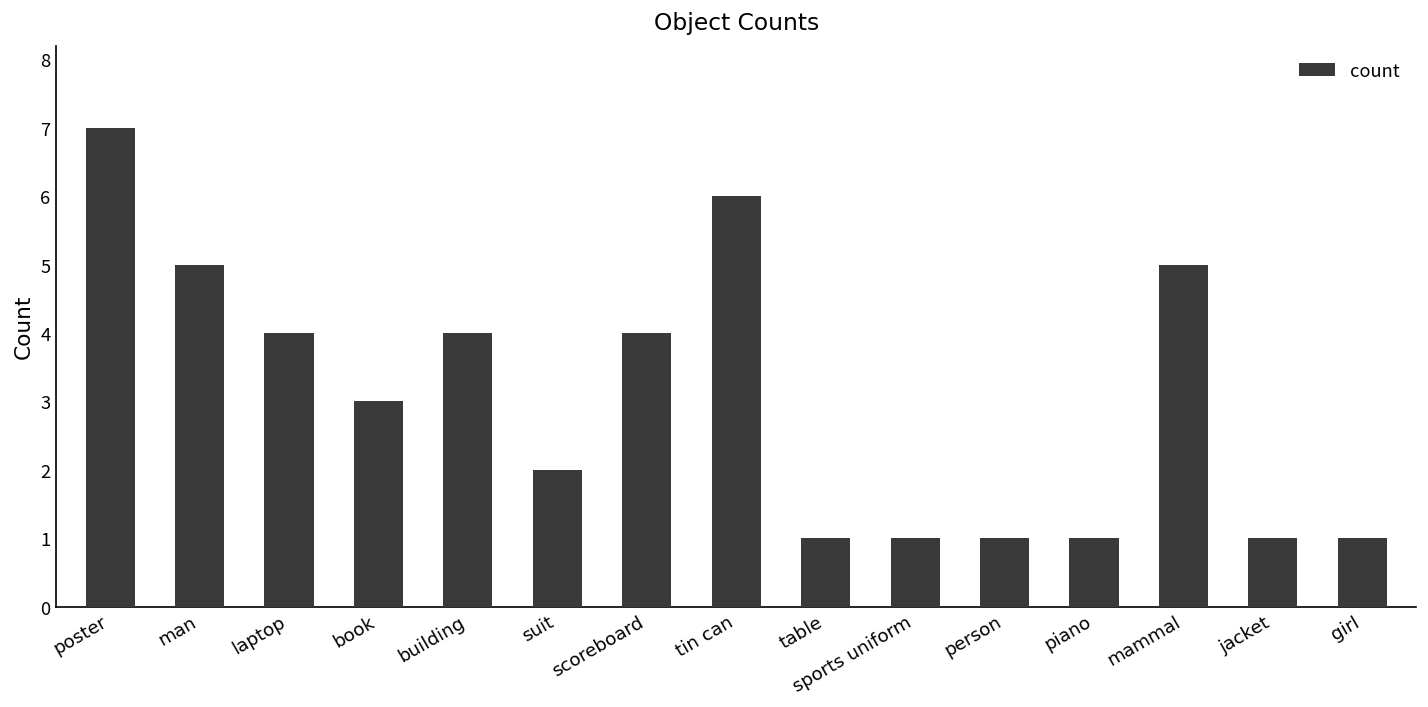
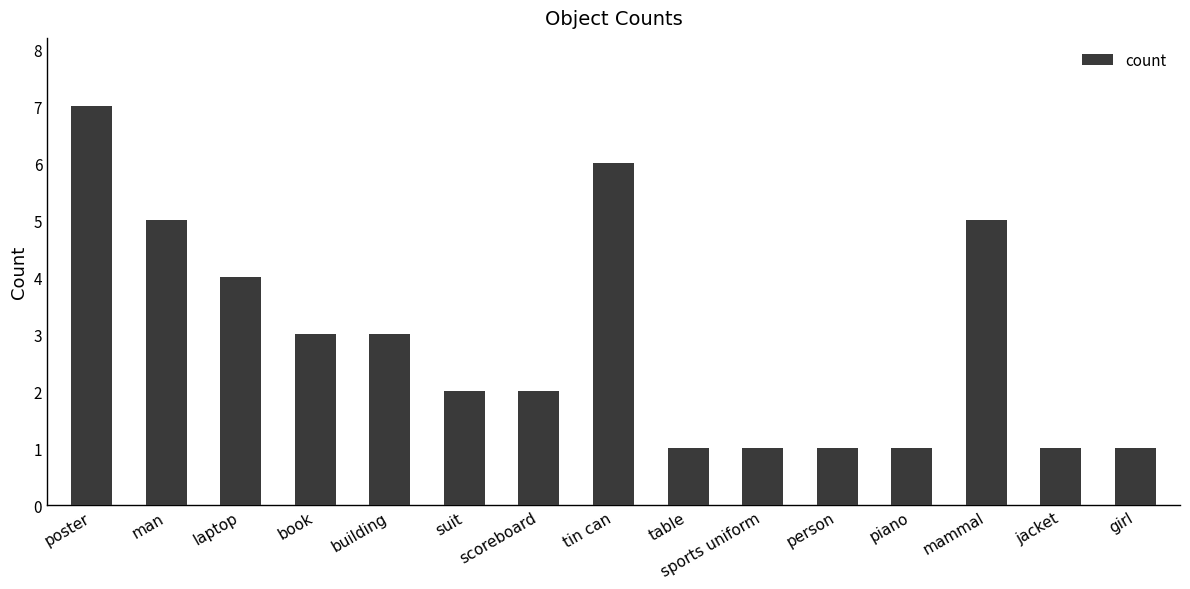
building: 4 -> 3
scoreboard: 4 -> 2
